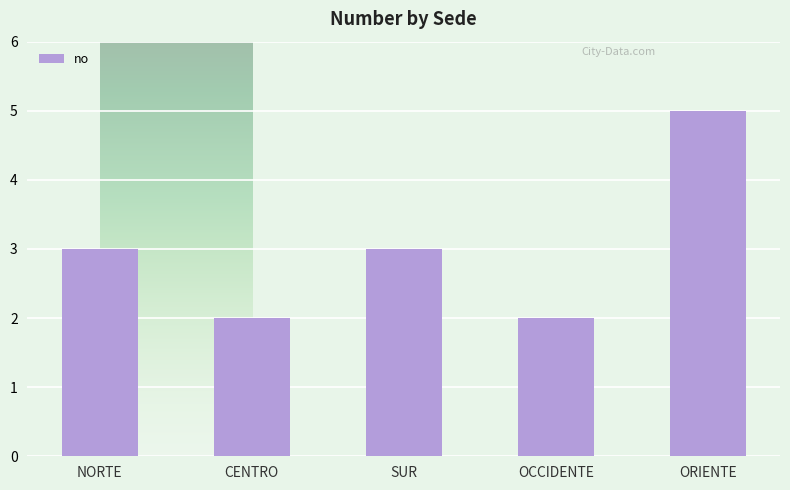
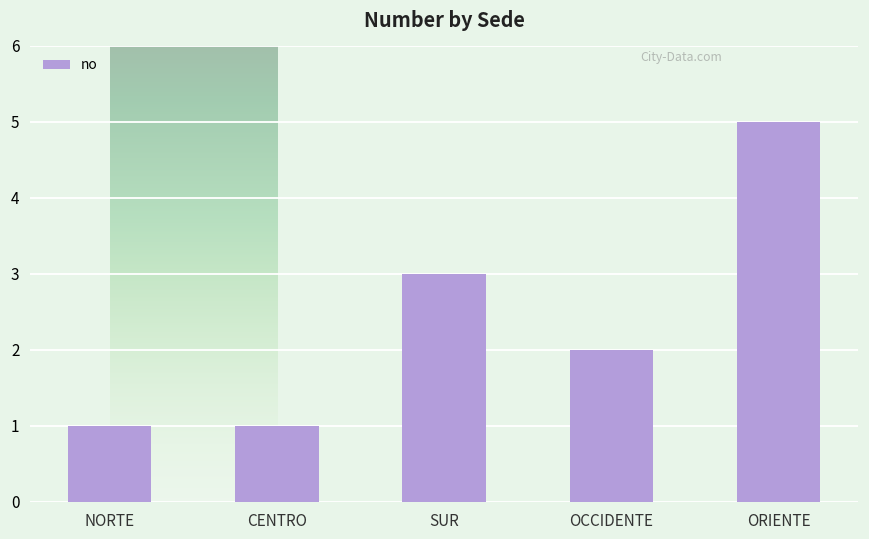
NORTE: 3 -> 1
CENTRO: 2 -> 1
